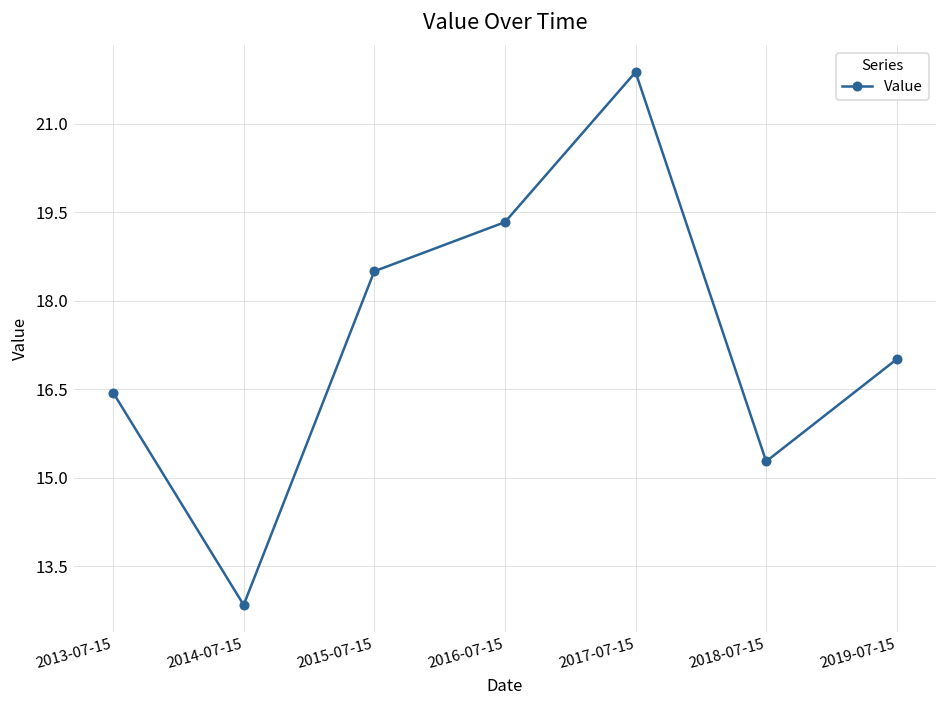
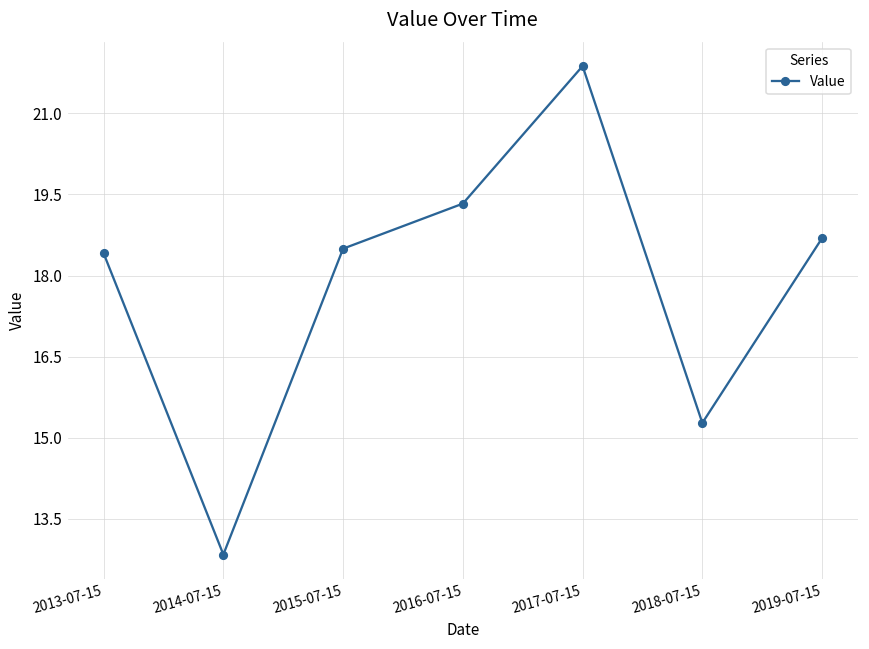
2013-07-15: 16.4 -> 18.4
2019-07-15: 17.0 -> 18.7
